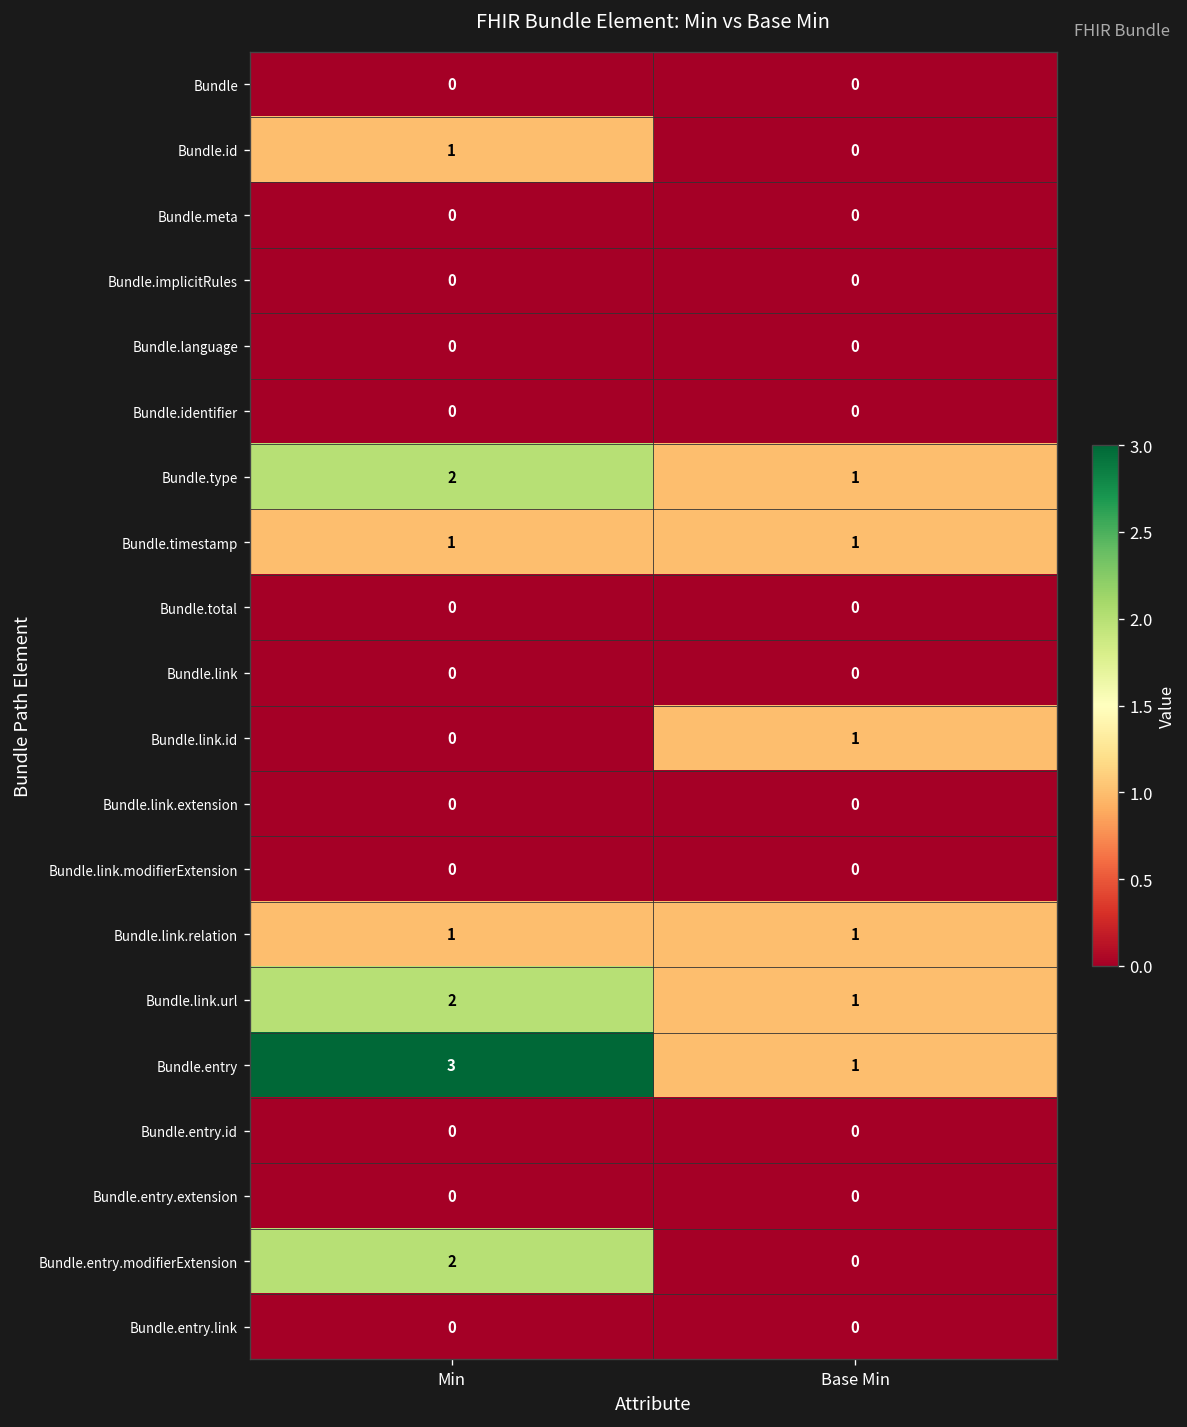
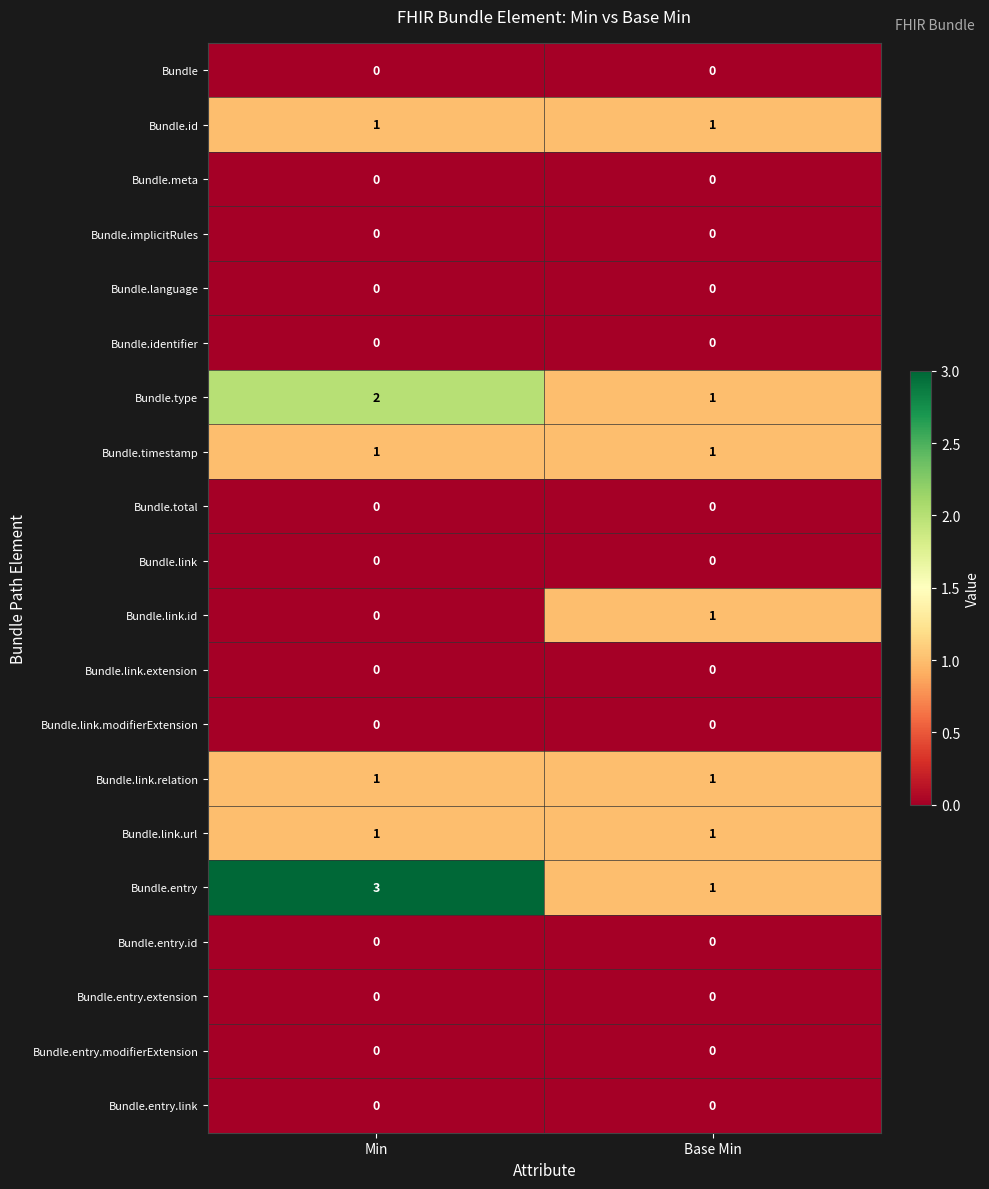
Bundle.id, Base Min: 0 -> 1
Bundle.link.url, Min: 2 -> 1
Bundle.entry.modifierExtension, Min: 2 -> 0
